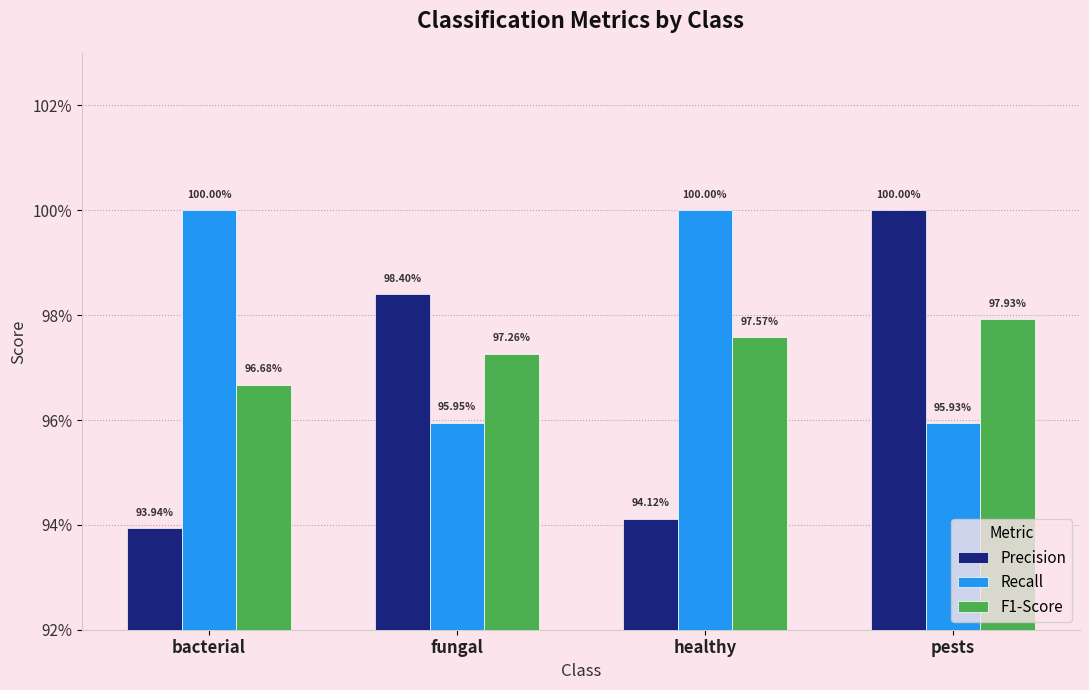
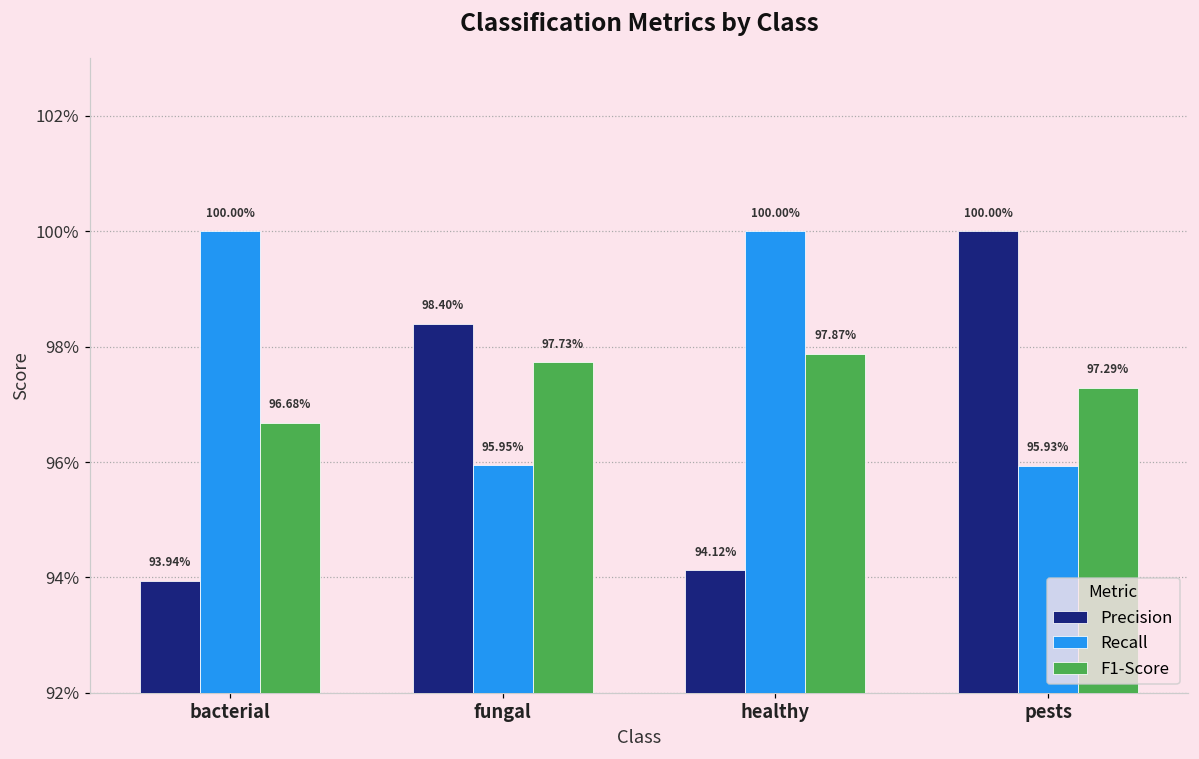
F1-Score, fungal: 97.26% -> 97.73%
F1-Score, healthy: 97.57% -> 97.87%
F1-Score, pests: 97.93% -> 97.29%
